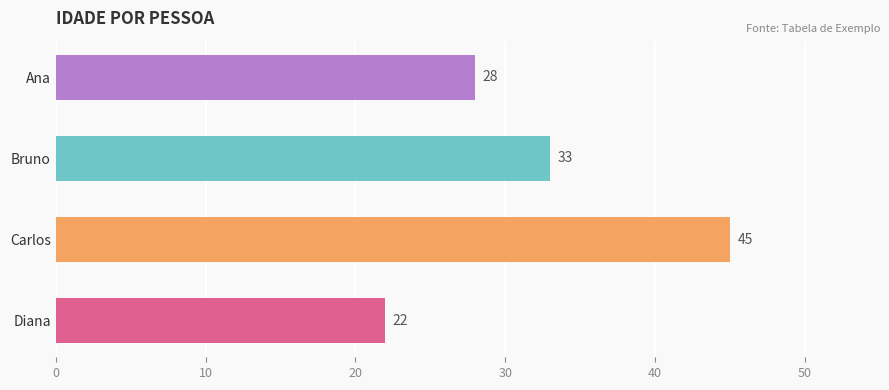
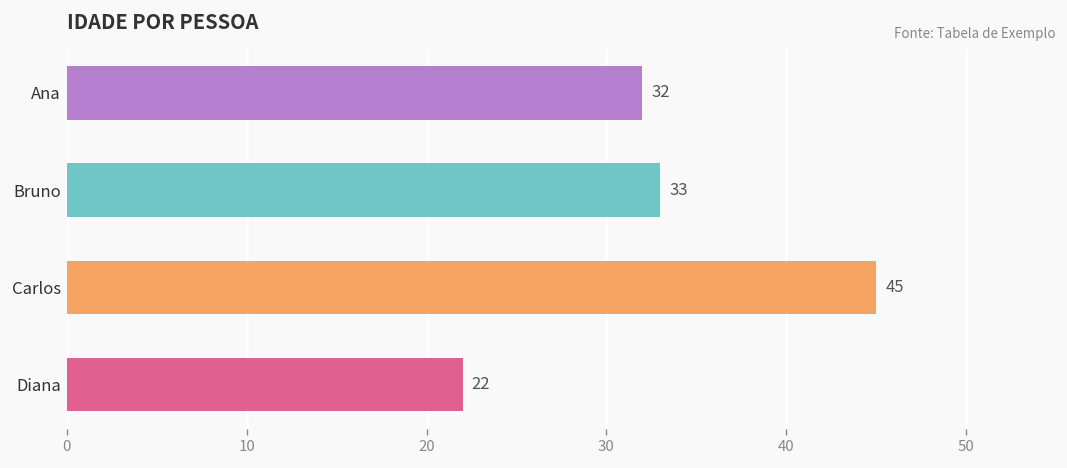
Ana: 28 -> 32
